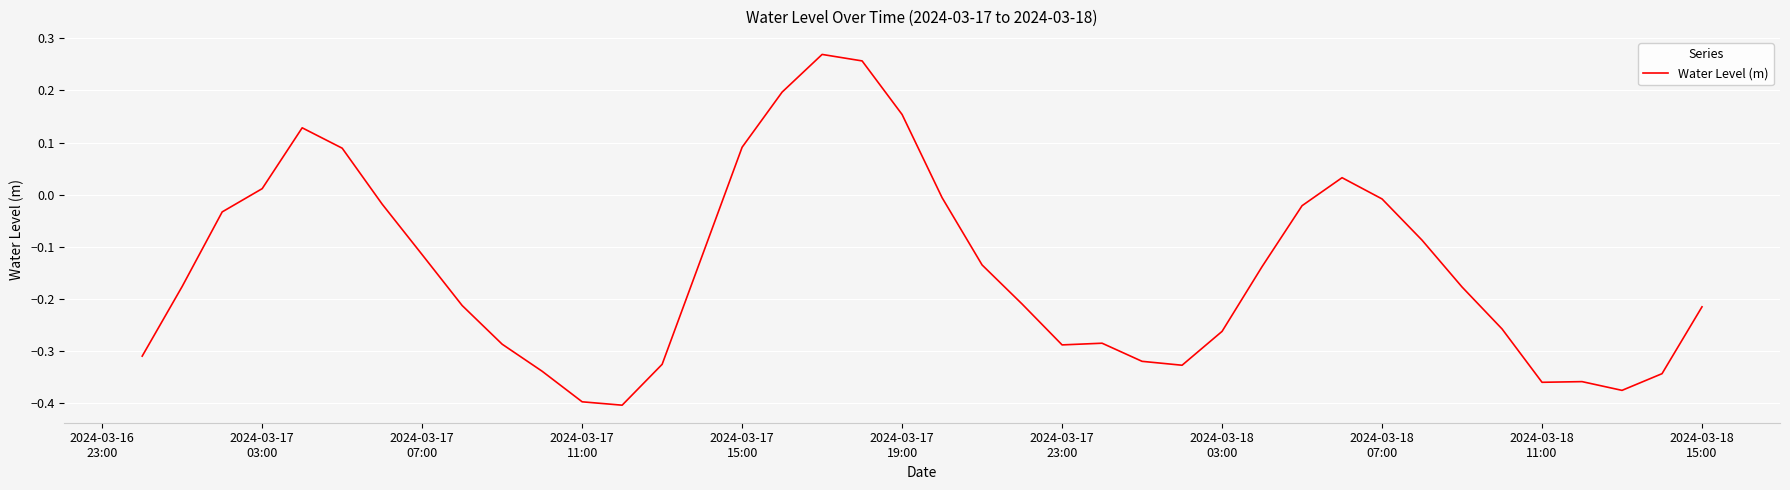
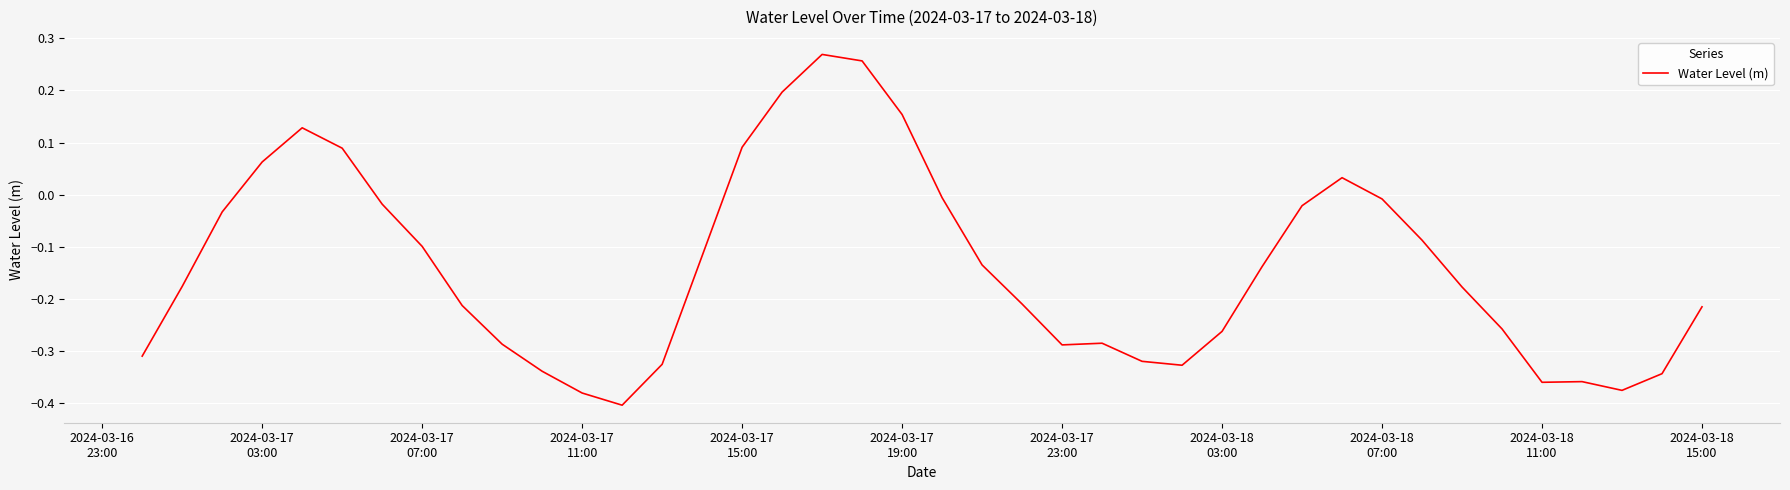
2024-03-17 03:00: 0.01 -> 0.06
2024-03-17 07:00: -0.12 -> -0.10
2024-03-17 11:00: -0.40 -> -0.38
